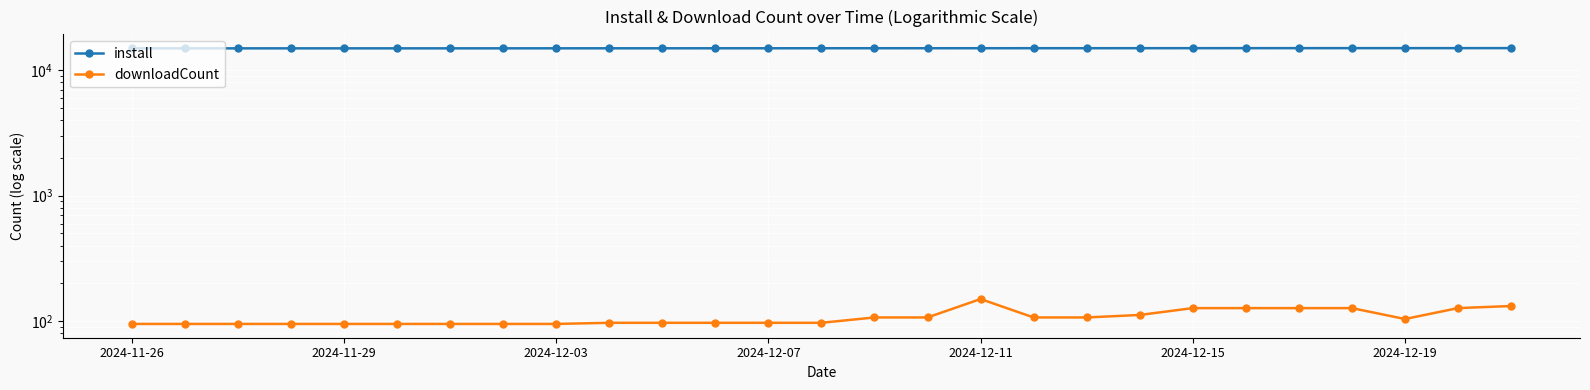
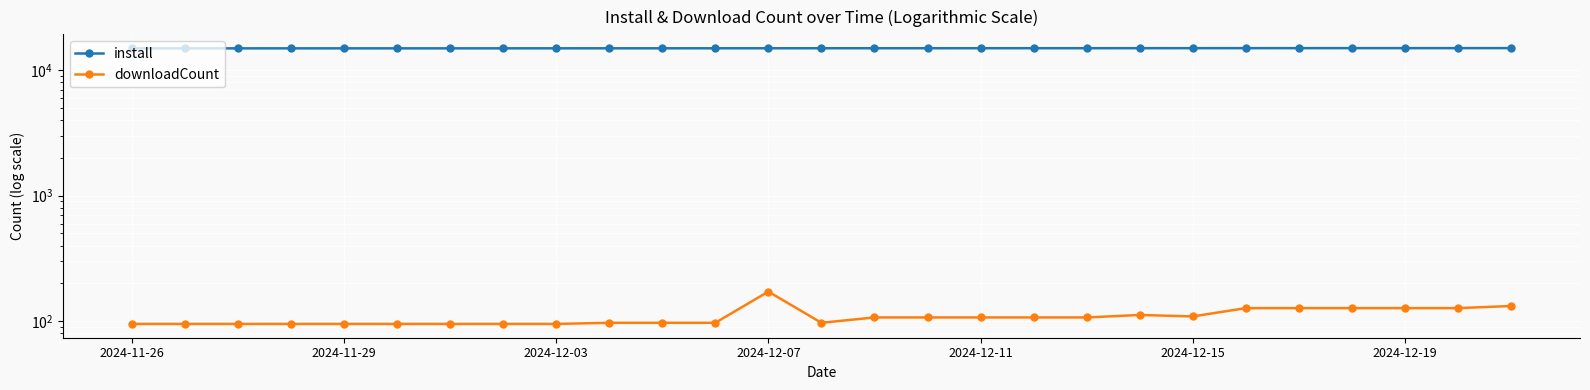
downloadCount, 2024-12-07: 100 -> 170
downloadCount, 2024-12-11: 150 -> 110
downloadCount, 2024-12-15: 130 -> 110
downloadCount, 2024-12-19: 100 -> 130
